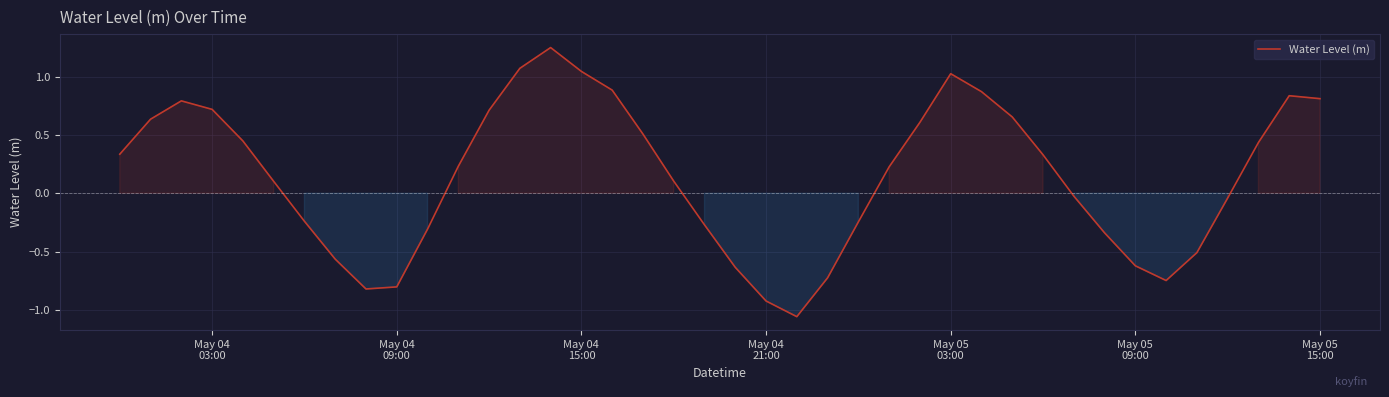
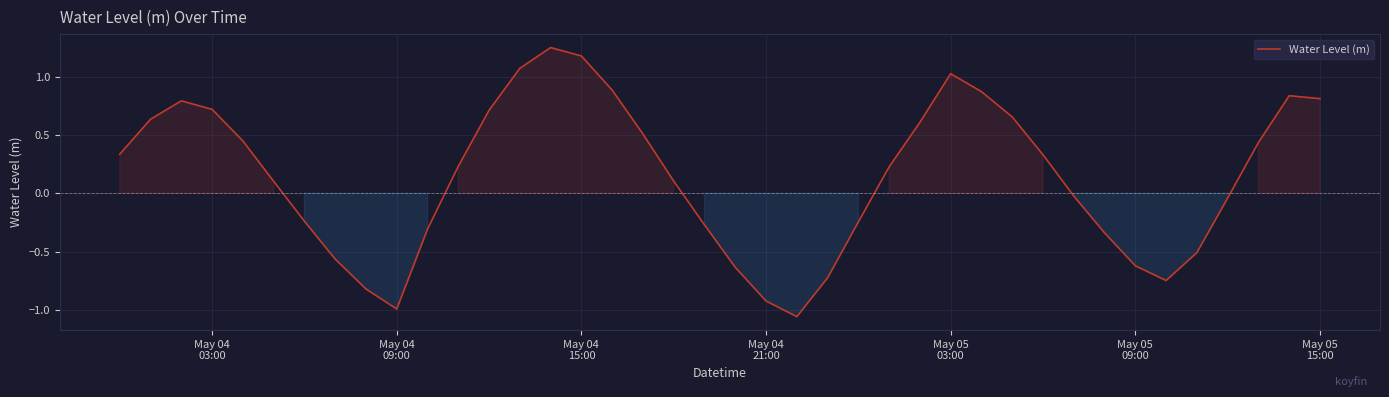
May 04 09:00: -0.80 -> -0.99
May 04 15:00: 1.04 -> 1.18
